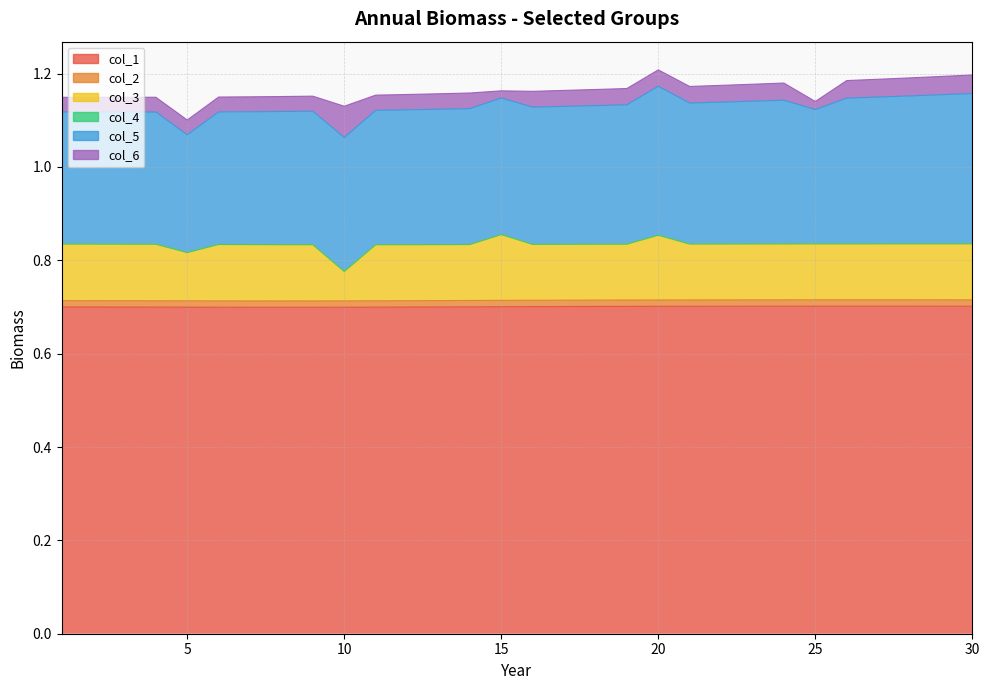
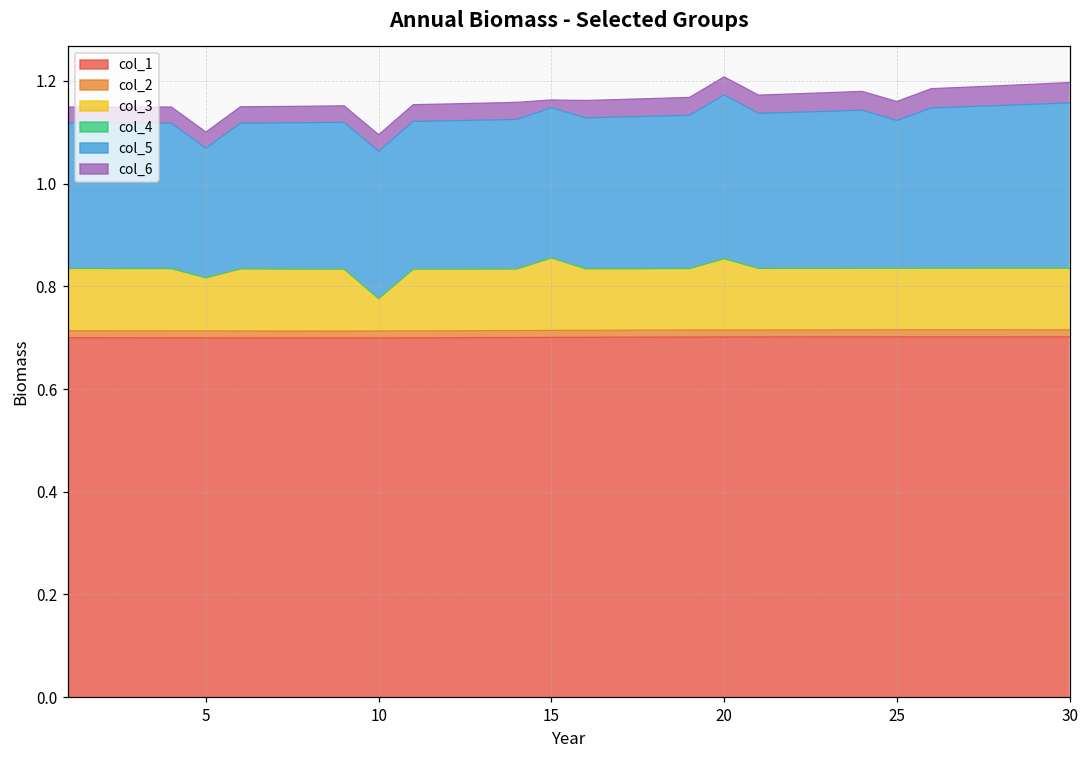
col_6, 10: 0.07 -> 0.03
col_6, 25: 0.02 -> 0.04
